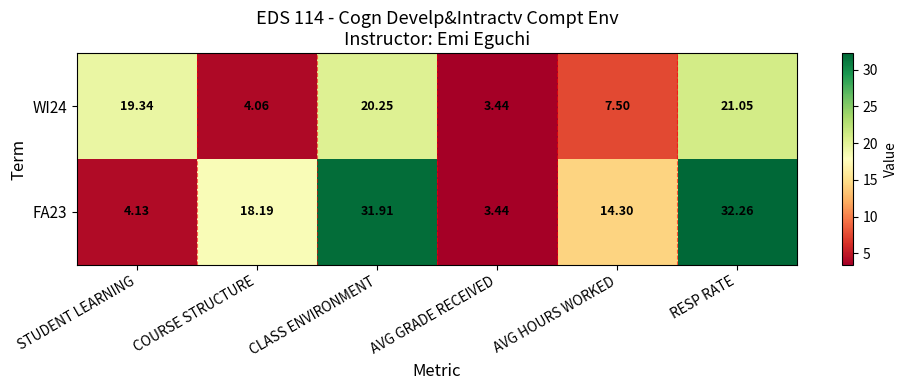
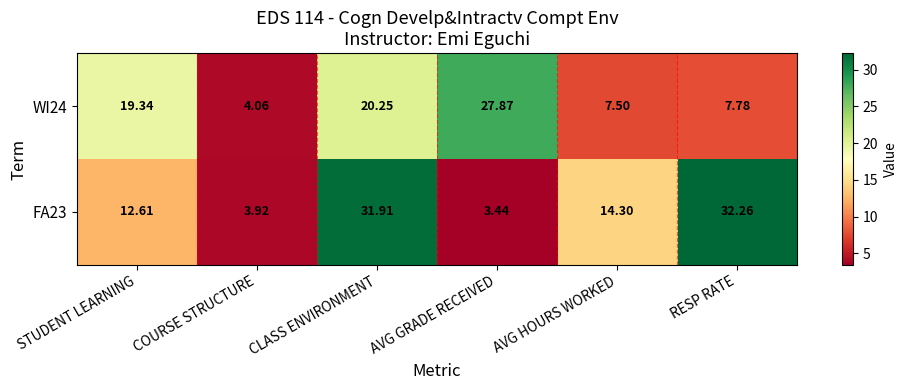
WI24, AVG GRADE RECEIVED: 3.44 -> 27.87
WI24, RESP RATE: 21.05 -> 7.78
FA23, STUDENT LEARNING: 4.13 -> 12.61
FA23, COURSE STRUCTURE: 18.19 -> 3.92
